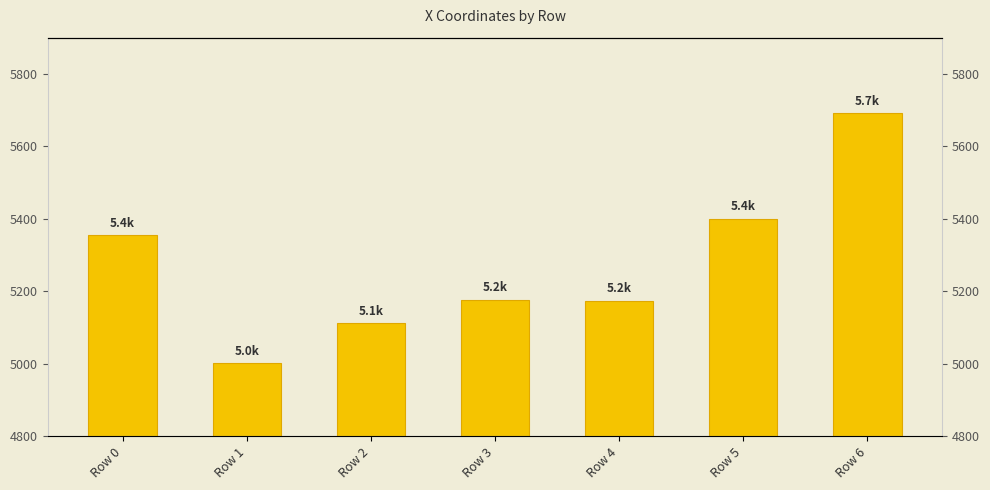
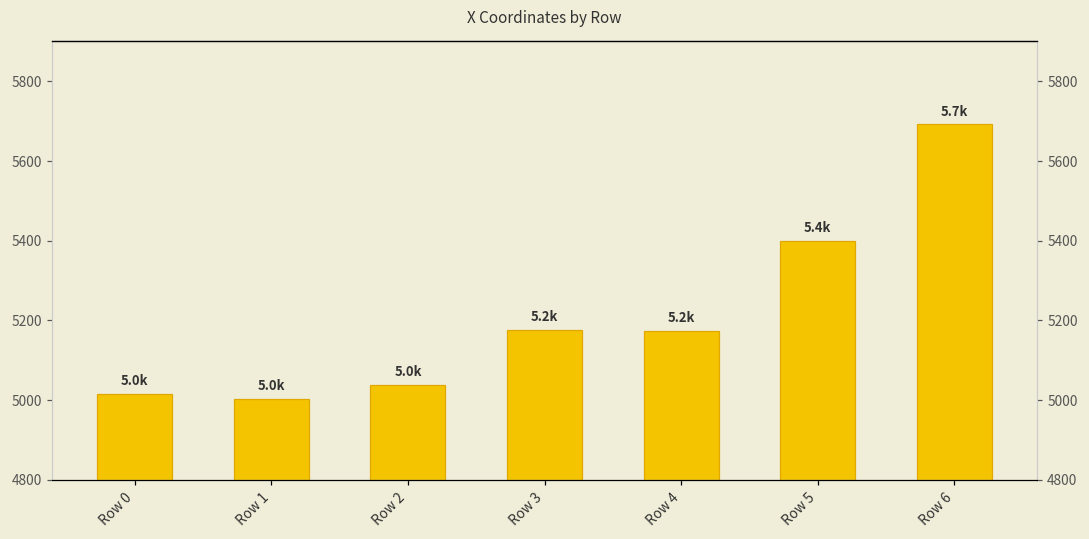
Row 0: 5.4k -> 5.0k
Row 2: 5.1k -> 5.0k
